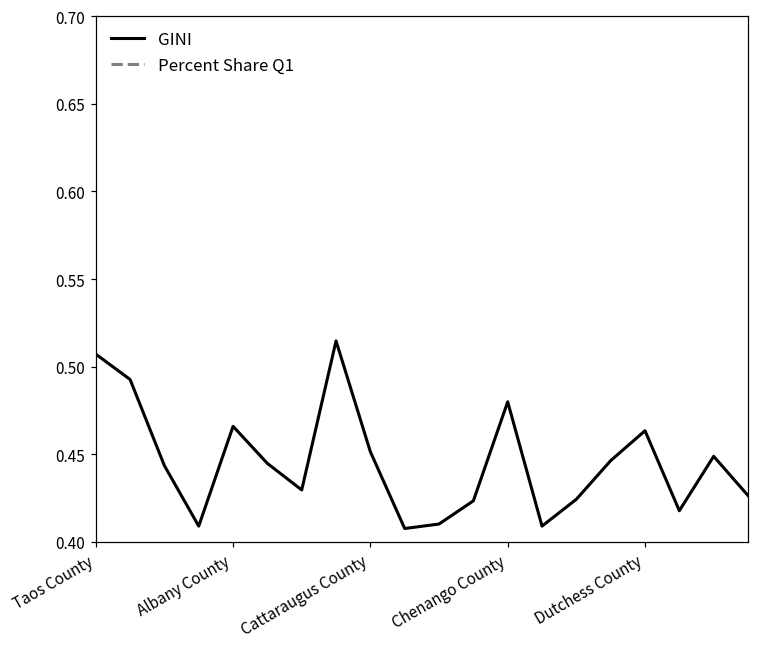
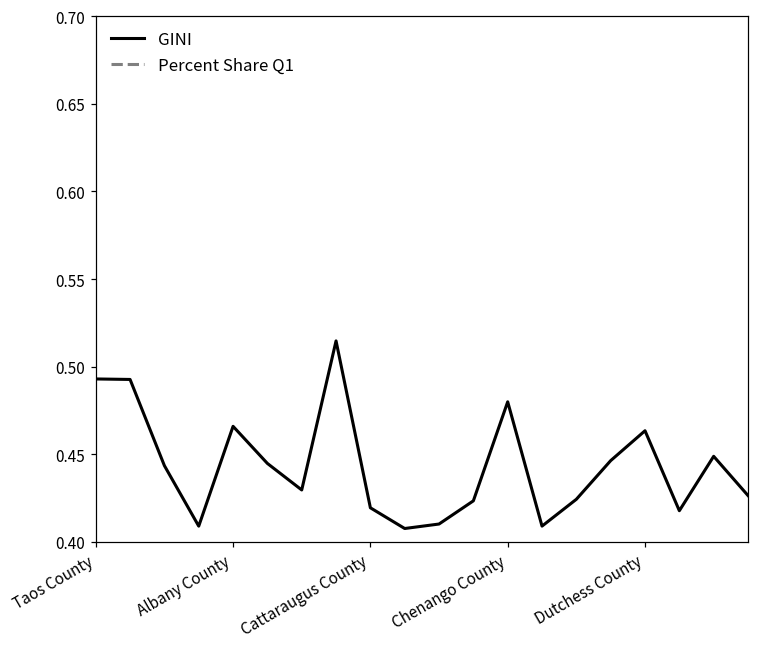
GINI, Taos County: 0.507 -> 0.493
GINI, Cattaraugus County: 0.451 -> 0.419
